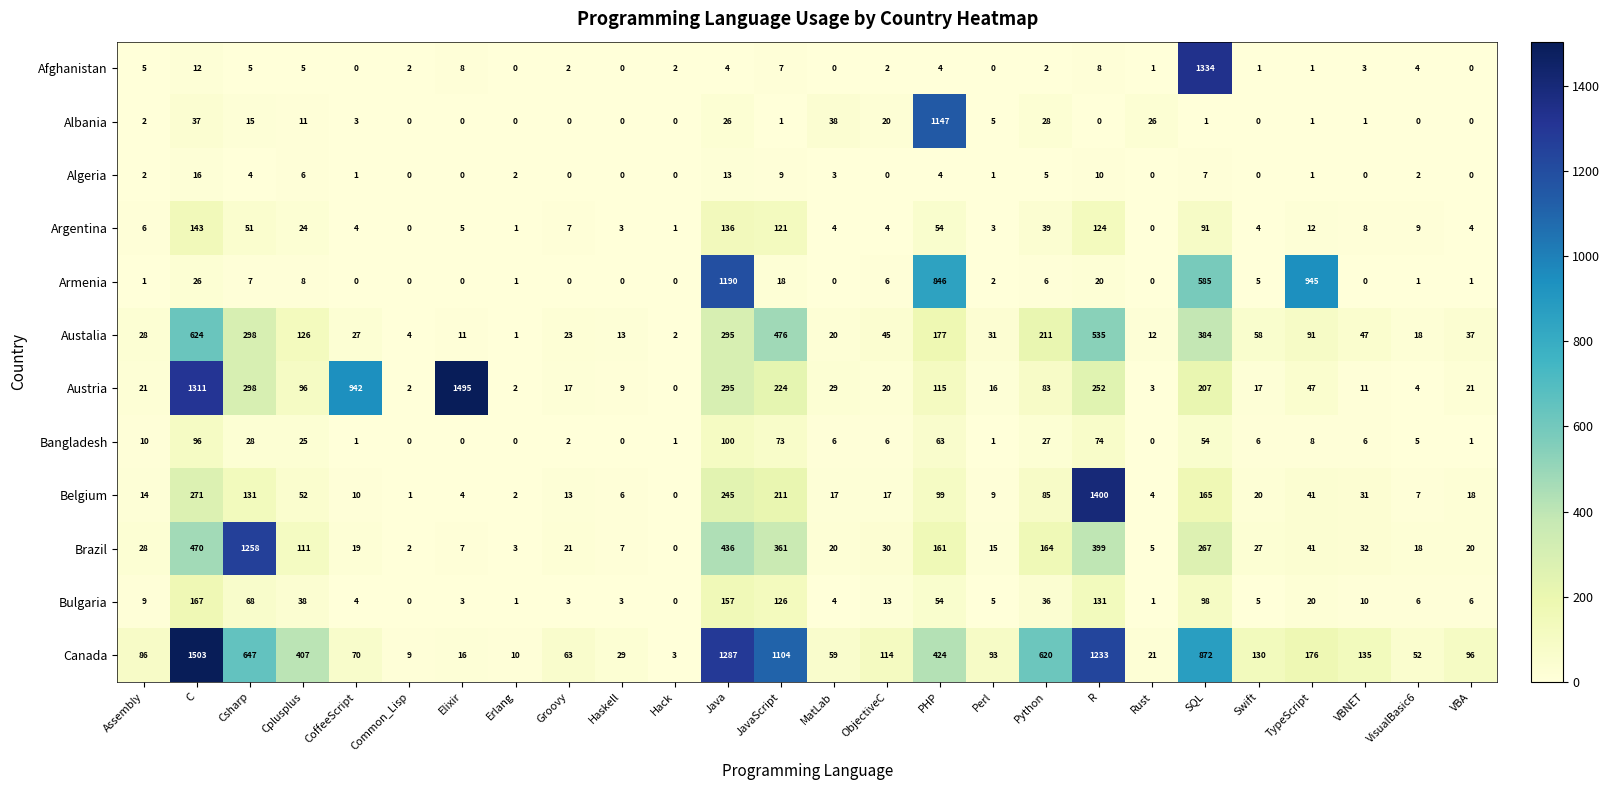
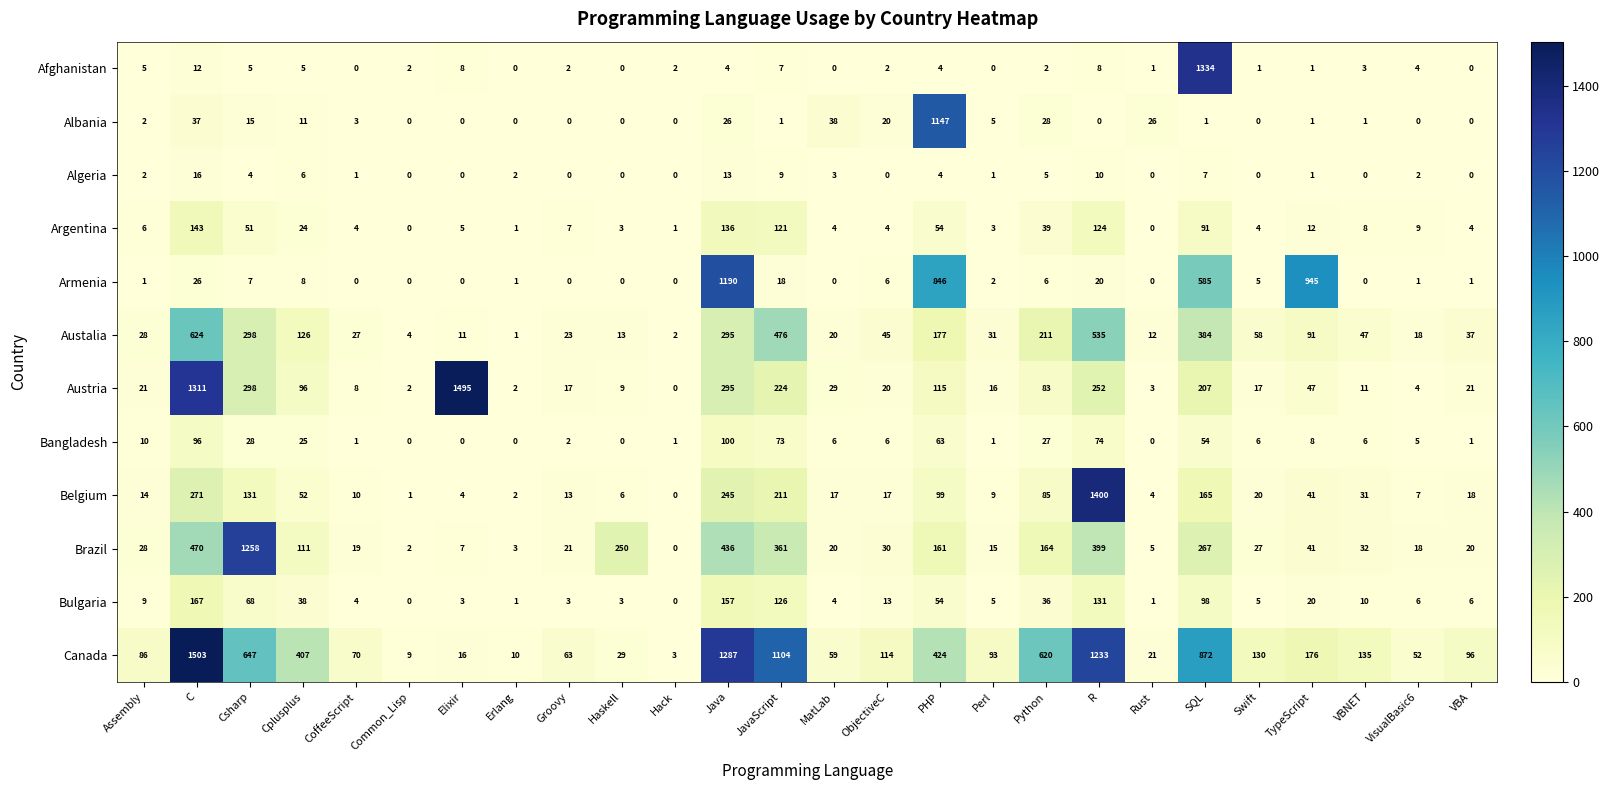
Austria, CoffeeScript: 942 -> 8
Brazil, Haskell: 7 -> 250
